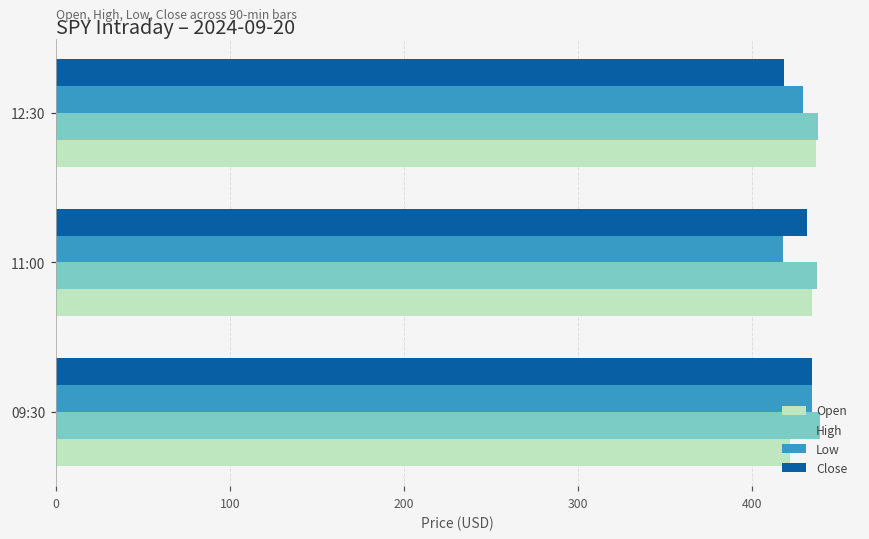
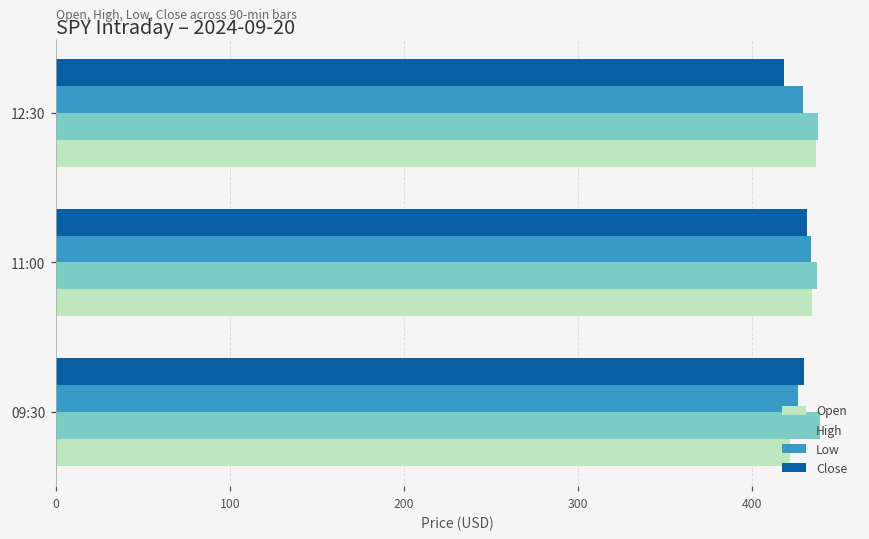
Low, 11:00: 418 -> 434
Close, 09:30: 435 -> 430
Low, 09:30: 435 -> 426
